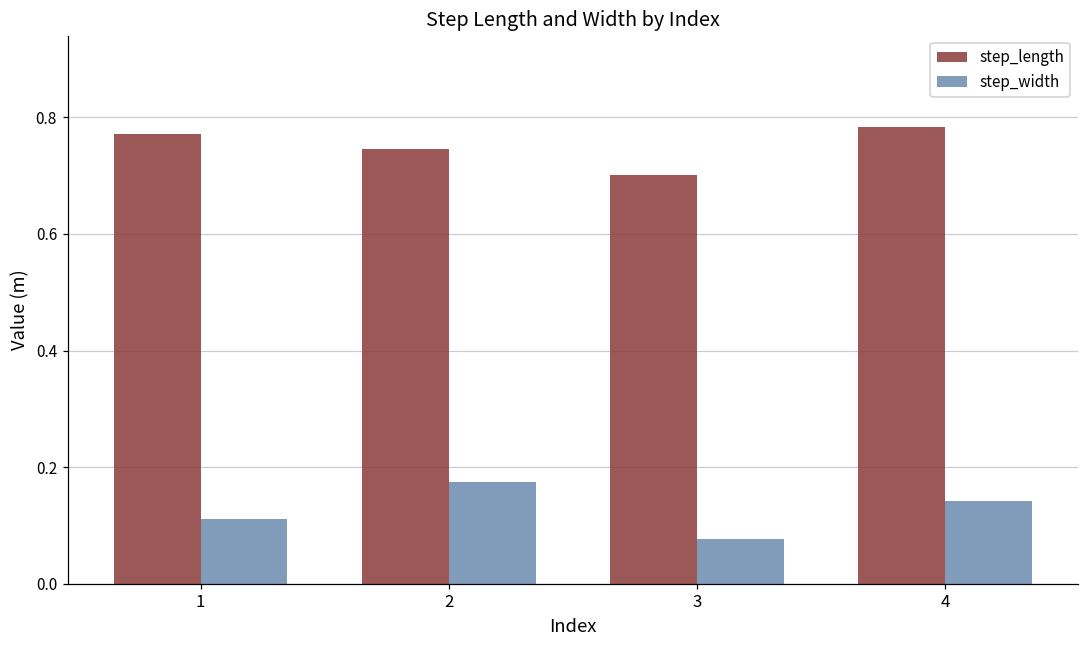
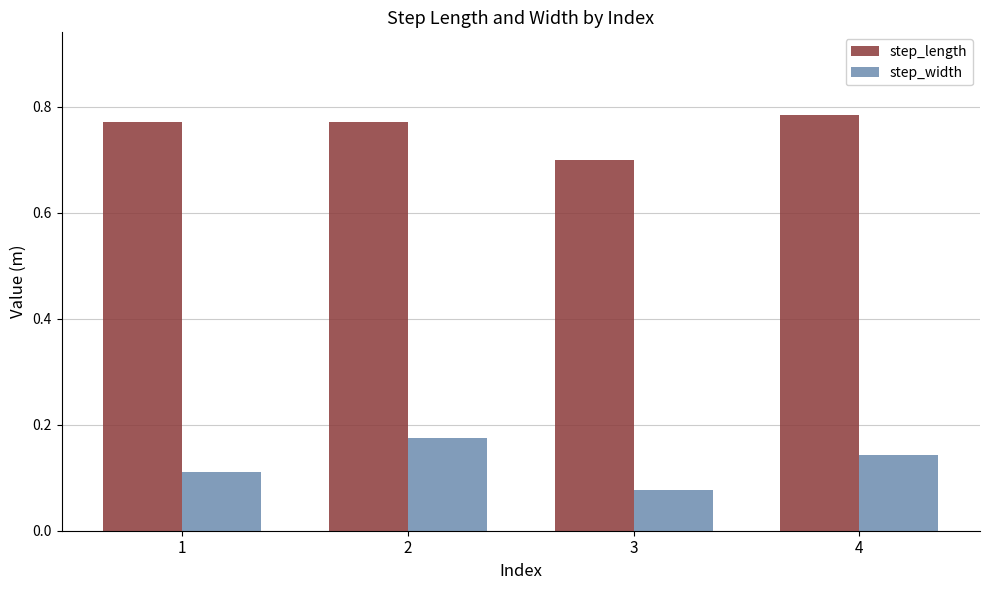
step_length, 2: 0.75 -> 0.77
